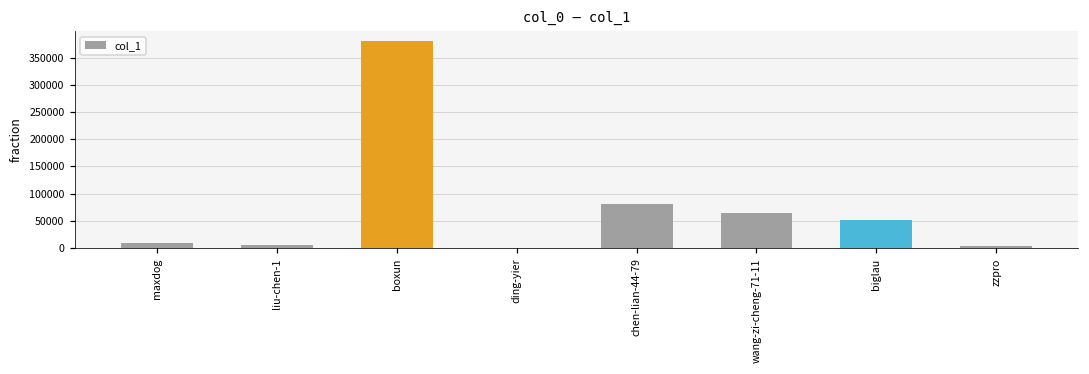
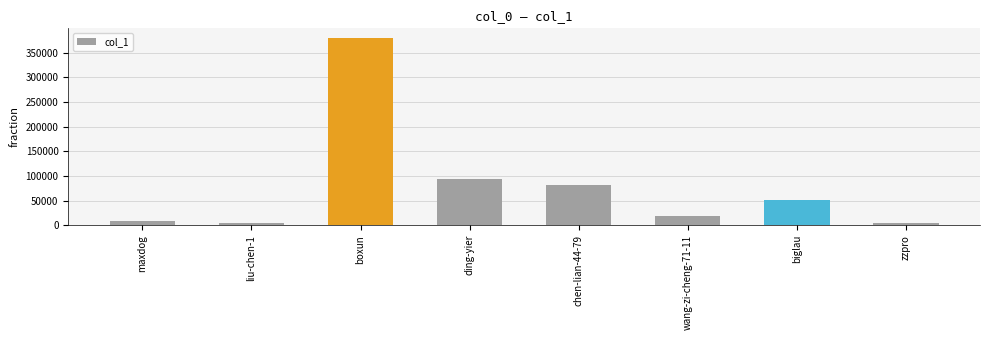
ding-yier: 0 -> 90000
wang-zi-cheng-71-11: 60000 -> 20000
